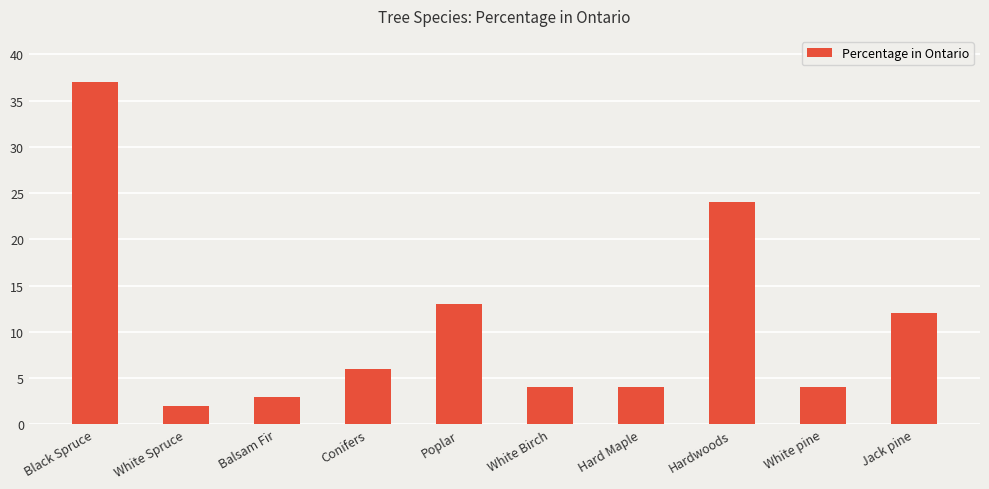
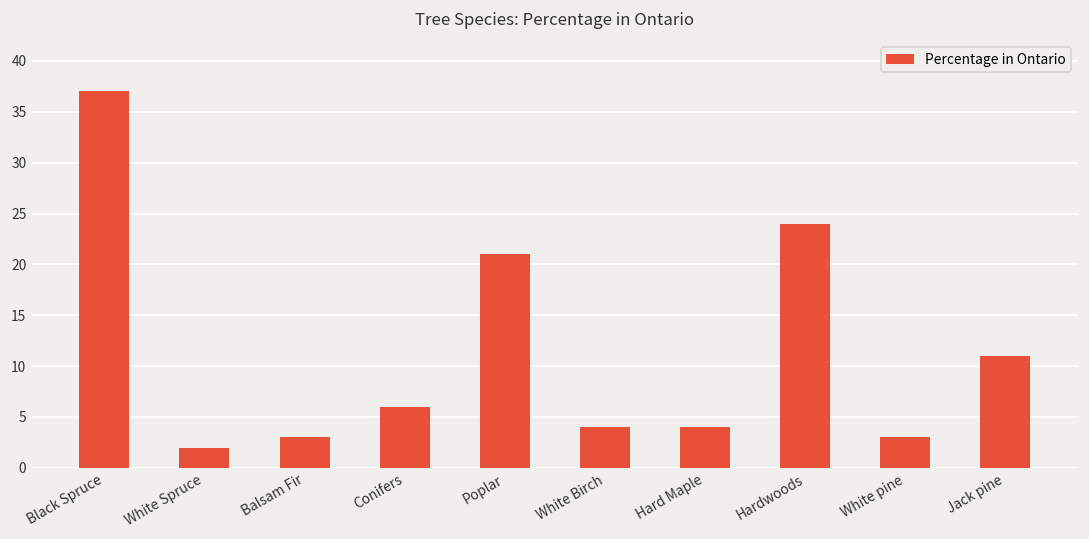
Poplar: 13 -> 21
White pine: 4 -> 3
Jack pine: 12 -> 11
